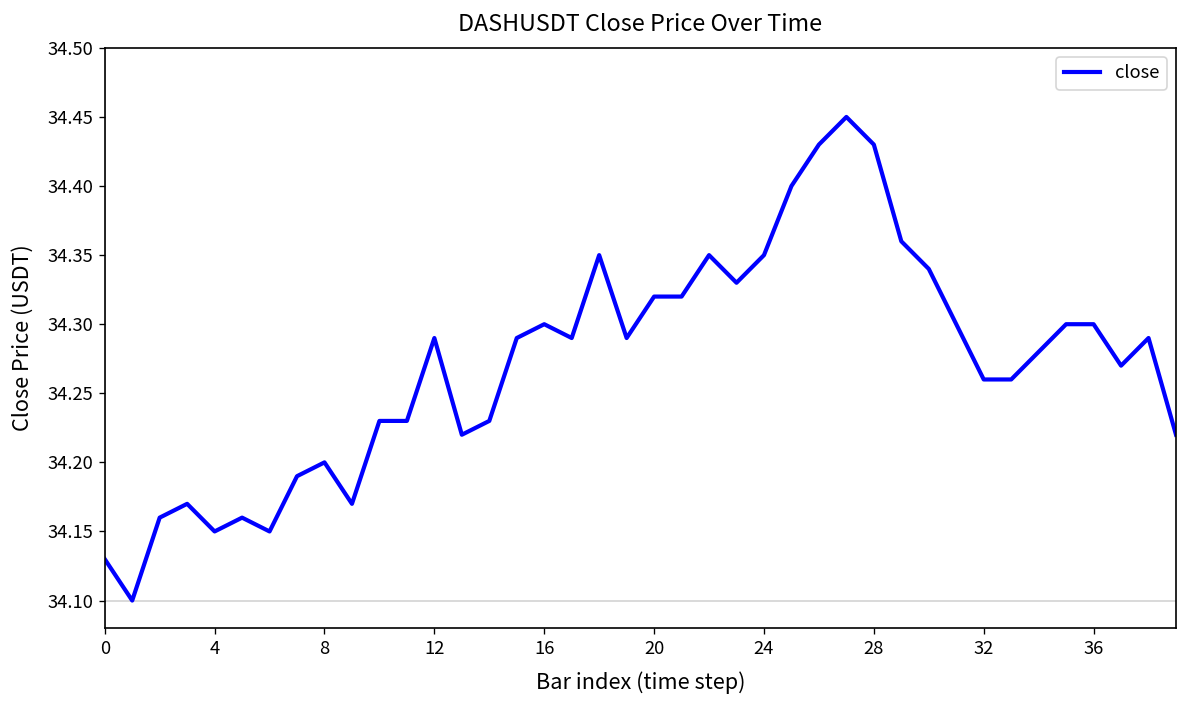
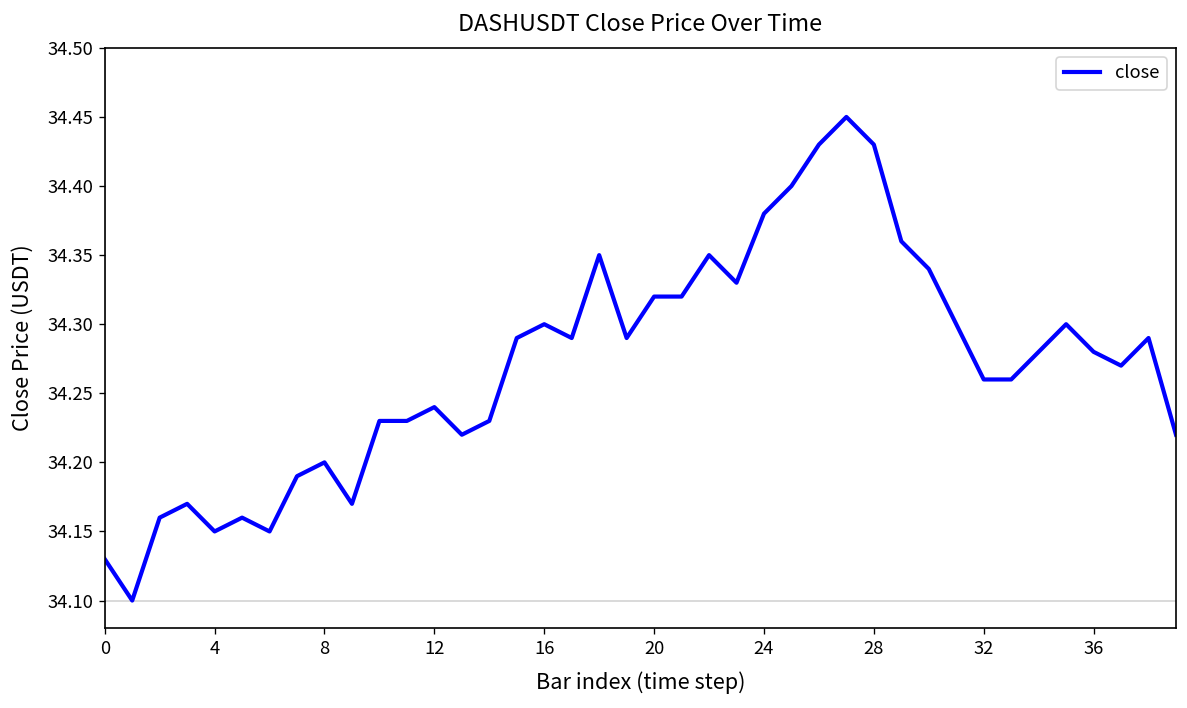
12: 34.29 -> 34.24
24: 34.35 -> 34.38
36: 34.30 -> 34.28
